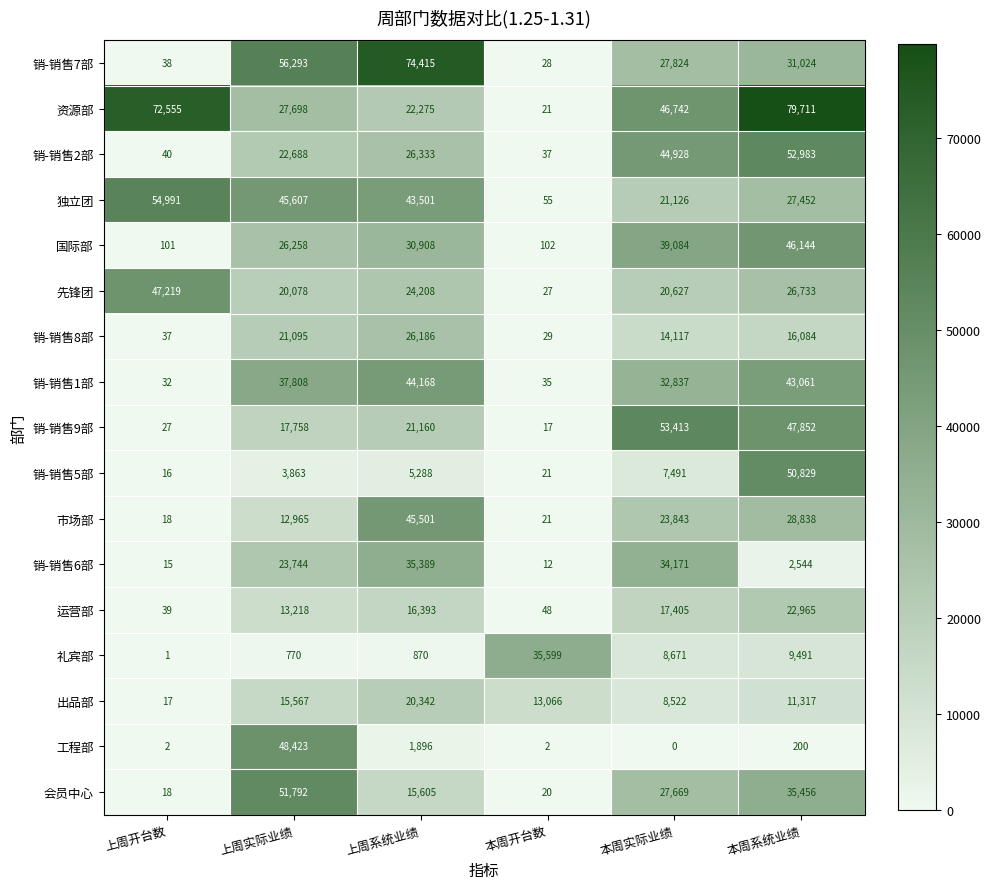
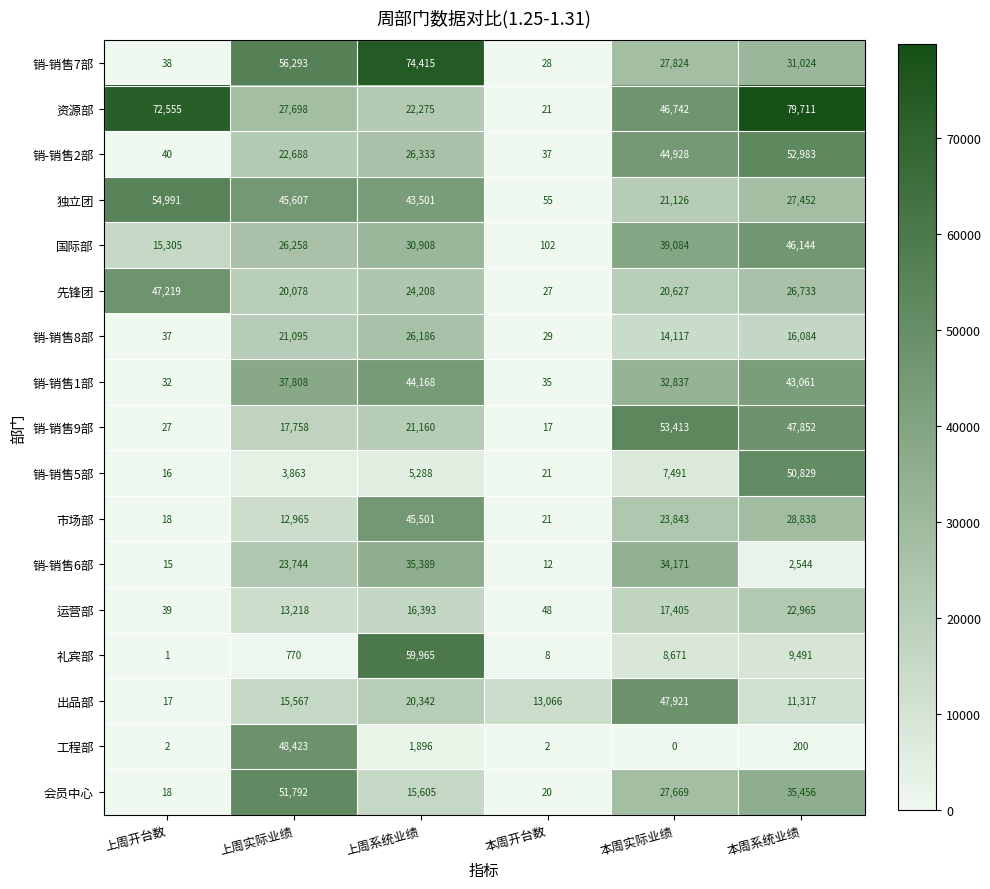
国际部, 上周开台数: 101 -> 15,305
礼宾部, 上周系统业绩: 870 -> 59,965
礼宾部, 本周开台数: 35,599 -> 8
出品部, 本周实际业绩: 8,522 -> 47,921
